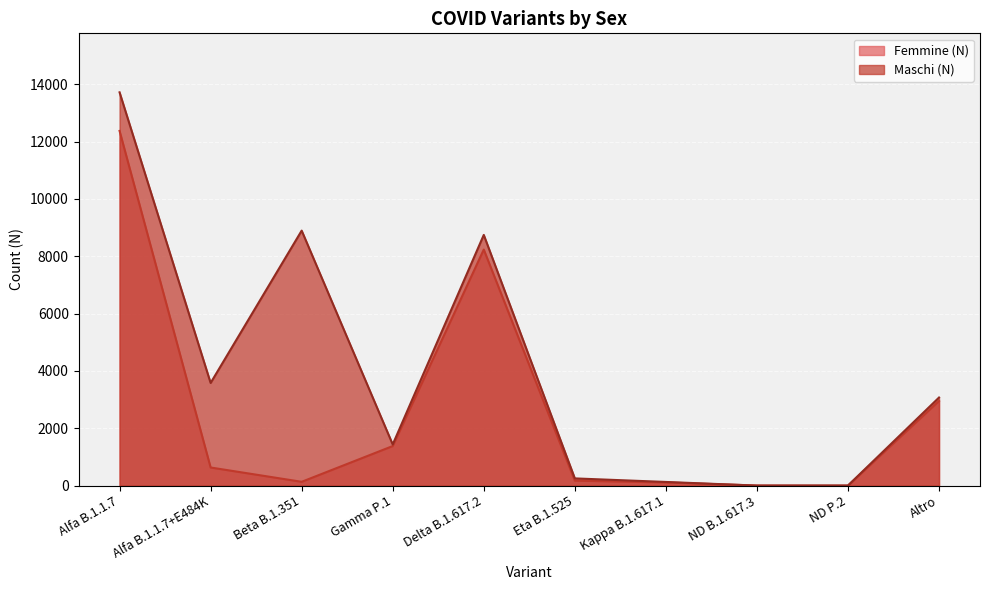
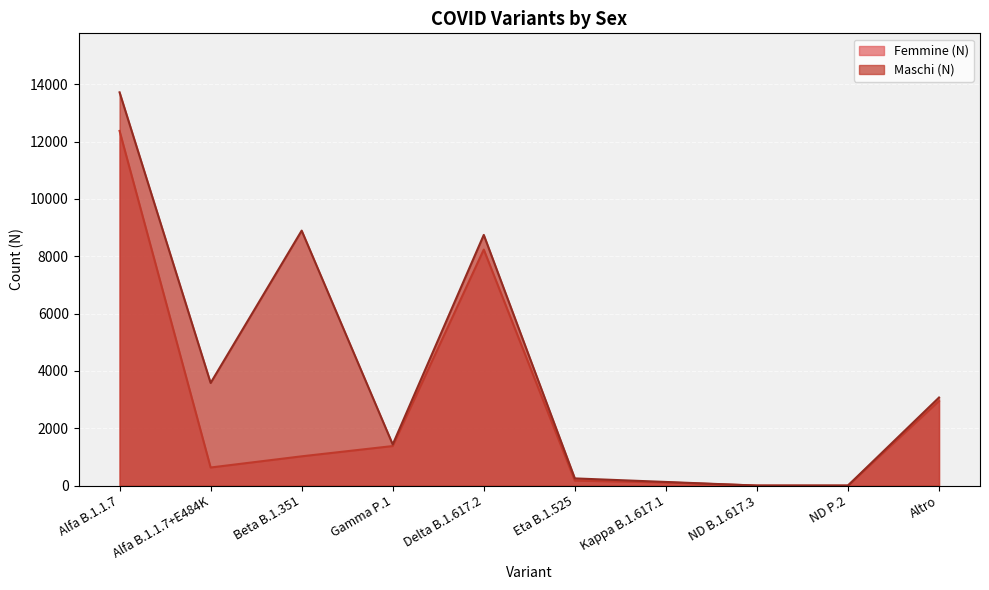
Femmine (N), Beta B.1.351: 100 -> 1000
